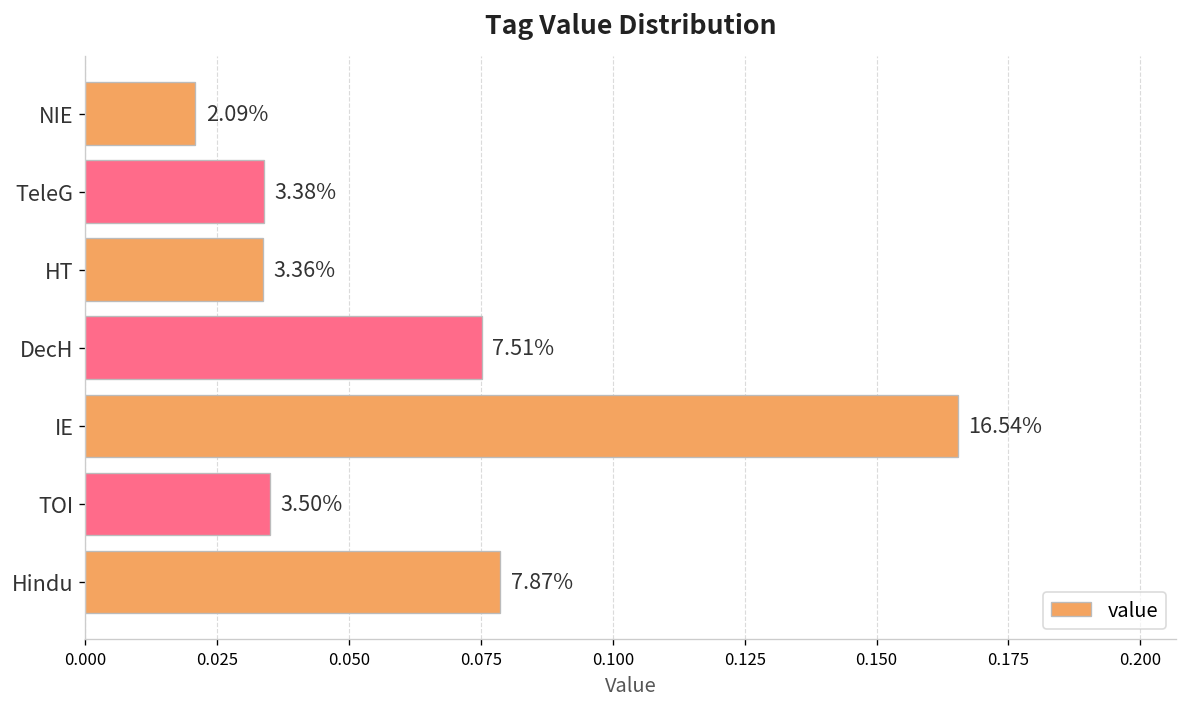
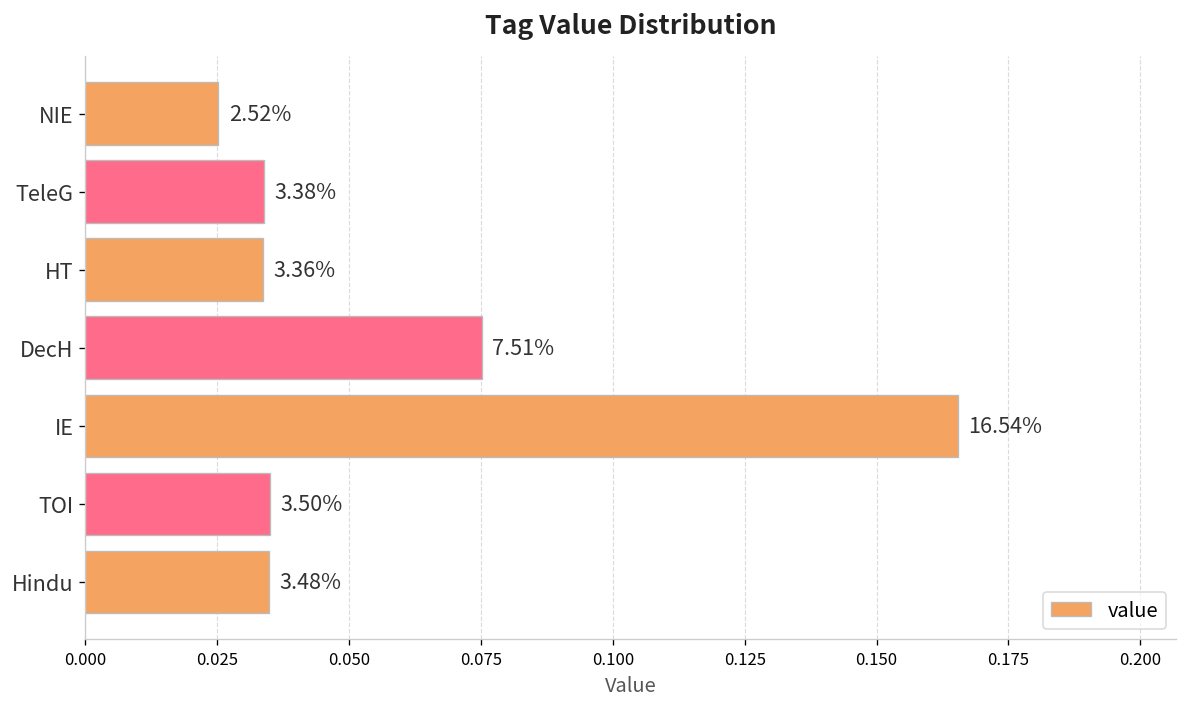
NIE: 2.09% -> 2.52%
Hindu: 7.87% -> 3.48%
